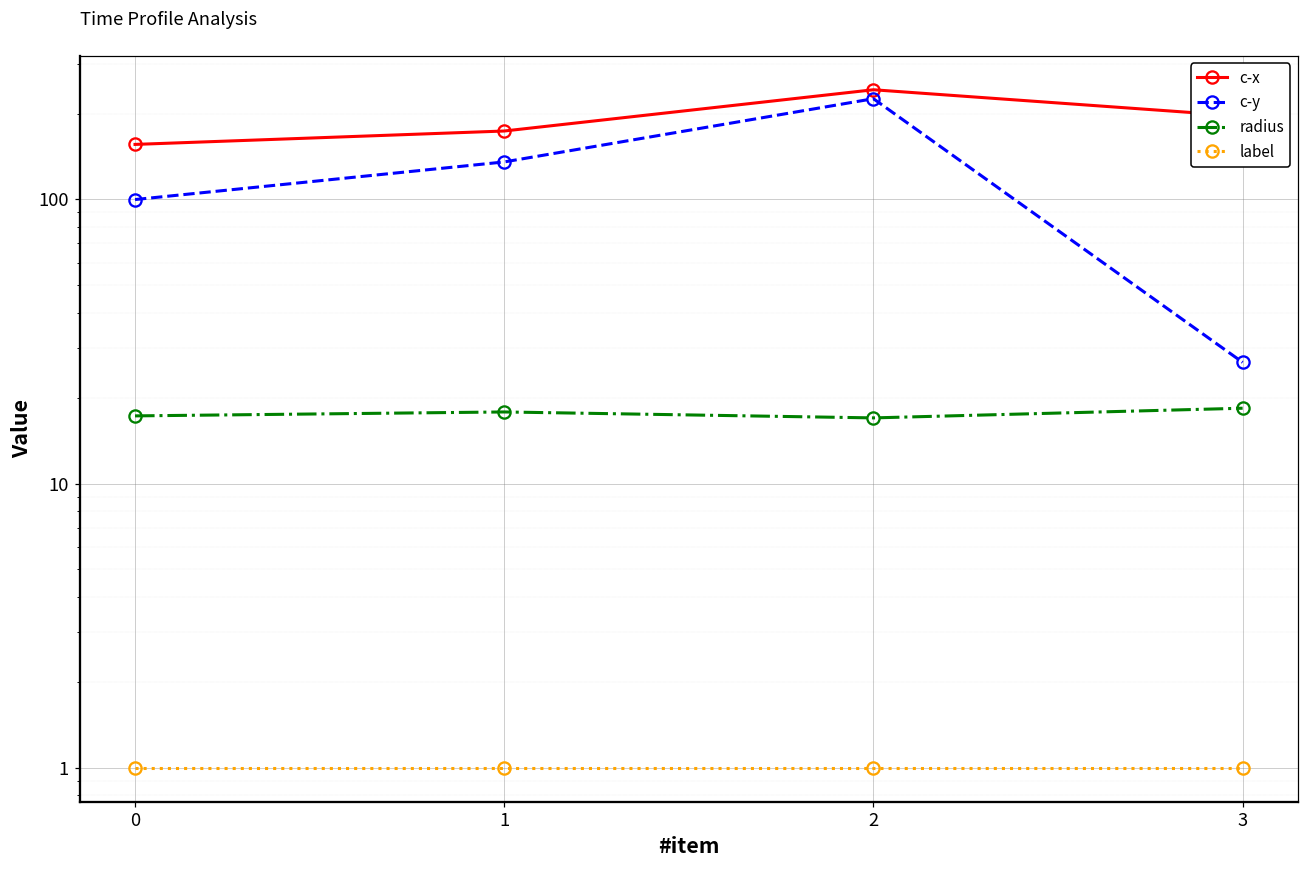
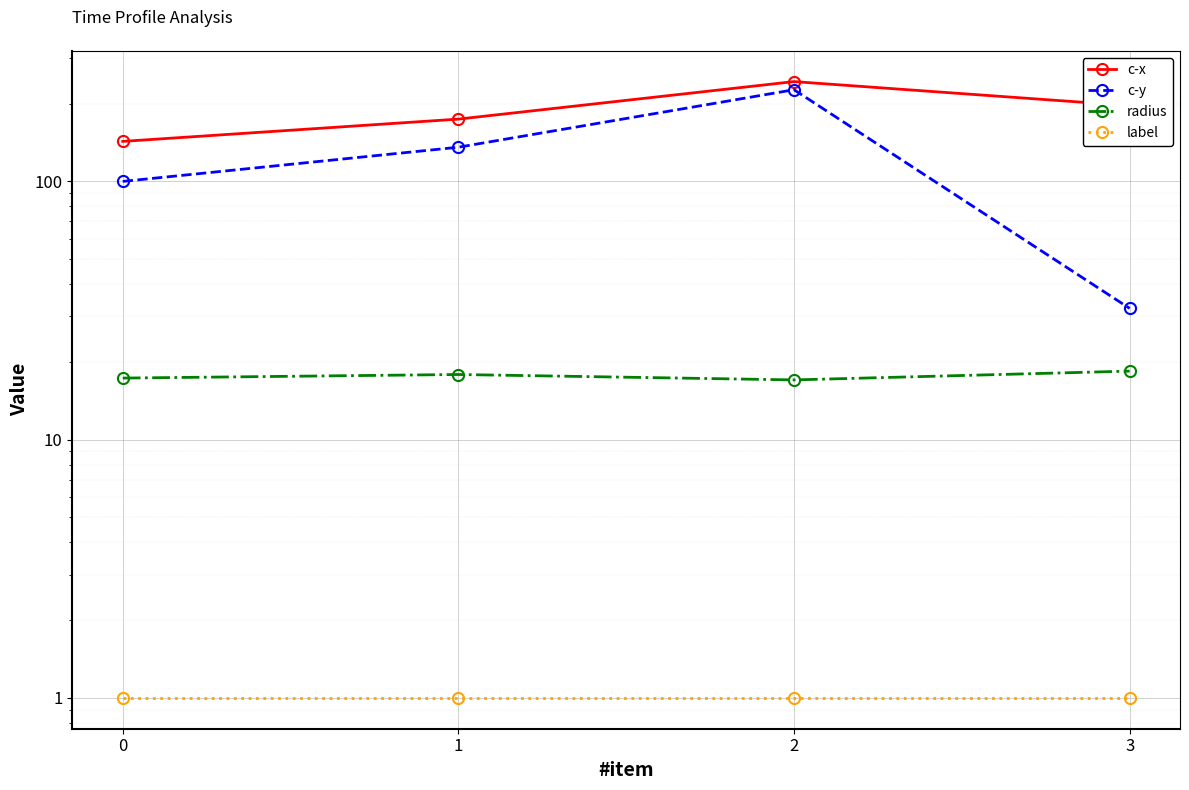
c-x, 0: 160 -> 140
c-y, 3: 27 -> 32
